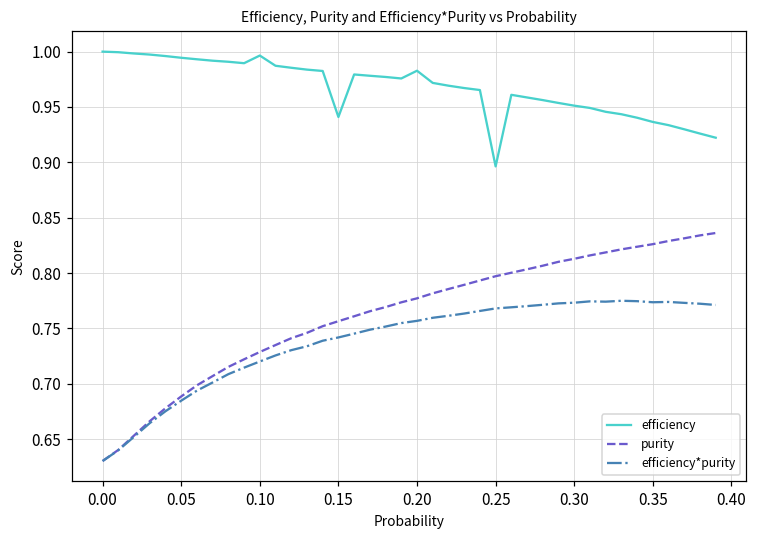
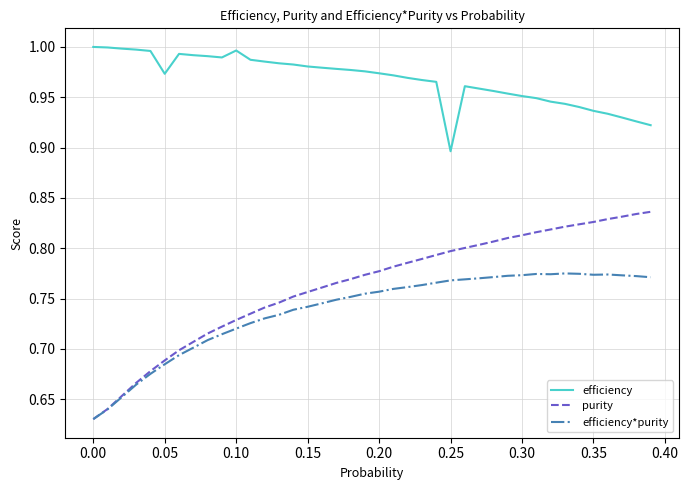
efficiency, 0.05: 0.994 -> 0.973
efficiency, 0.15: 0.941 -> 0.981
efficiency, 0.20: 0.983 -> 0.974
